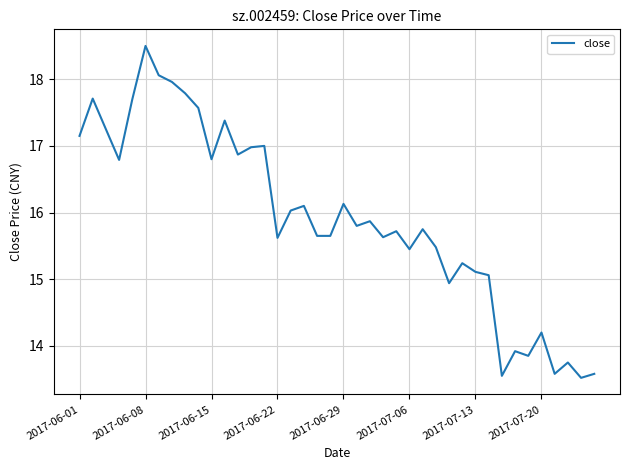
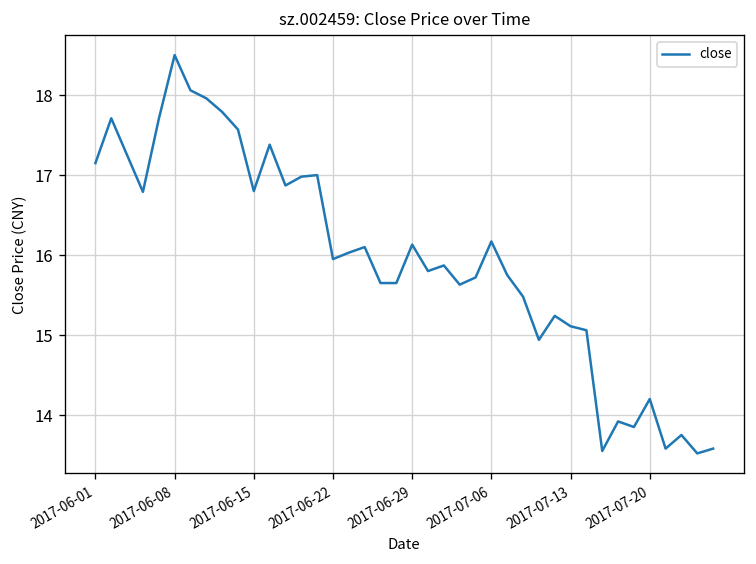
2017-06-22: 15.6 -> 16.0
2017-07-06: 15.5 -> 16.2
